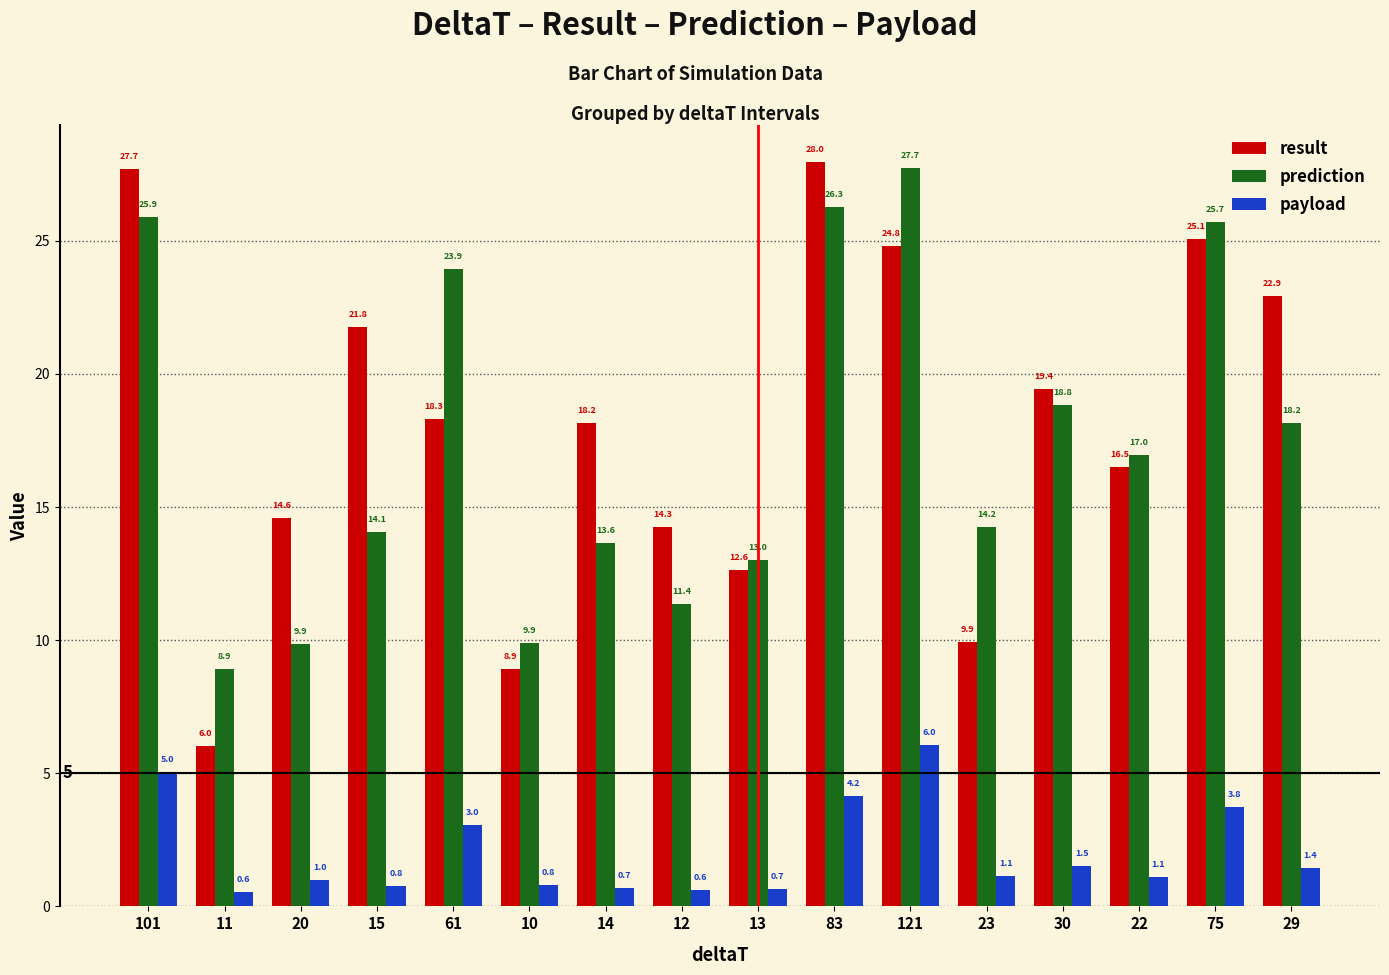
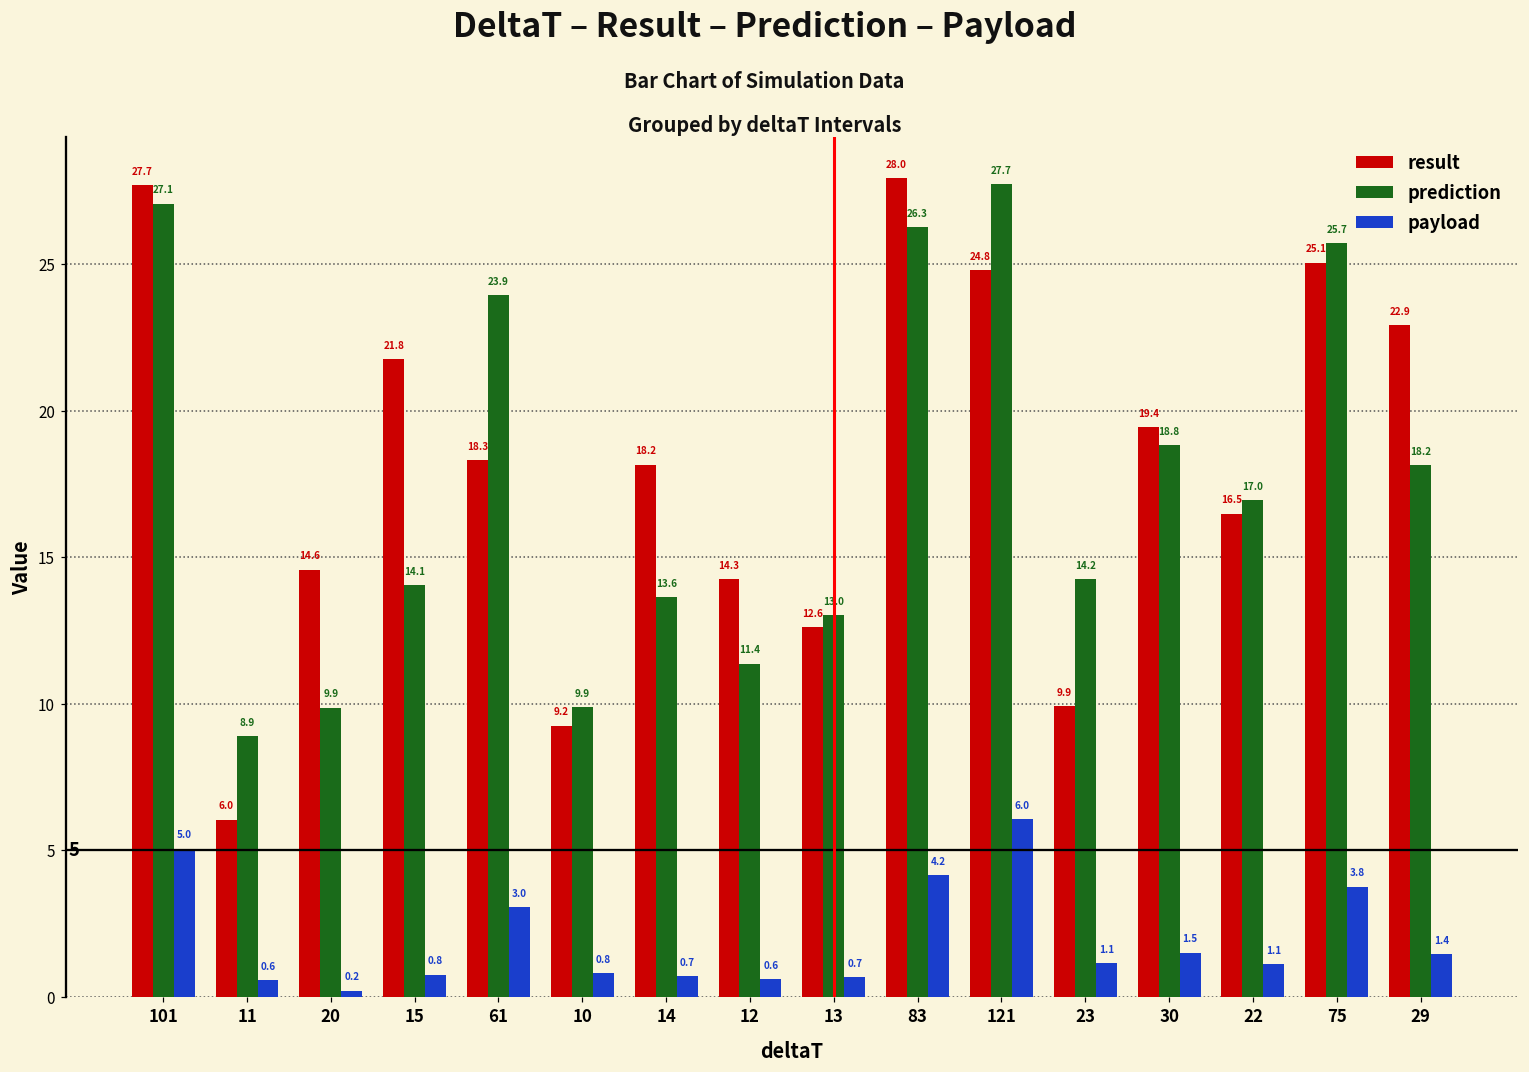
prediction, 101: 25.9 -> 27.1
payload, 20: 1.0 -> 0.2
result, 10: 8.9 -> 9.2
